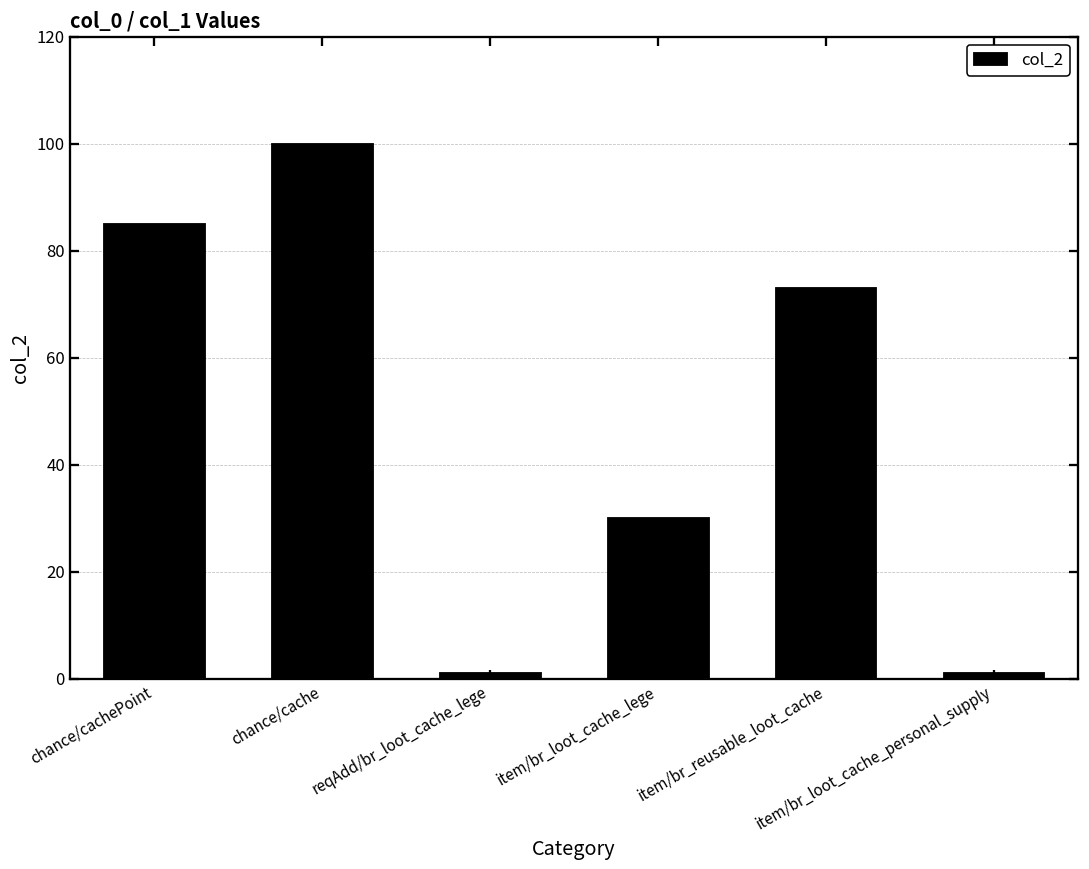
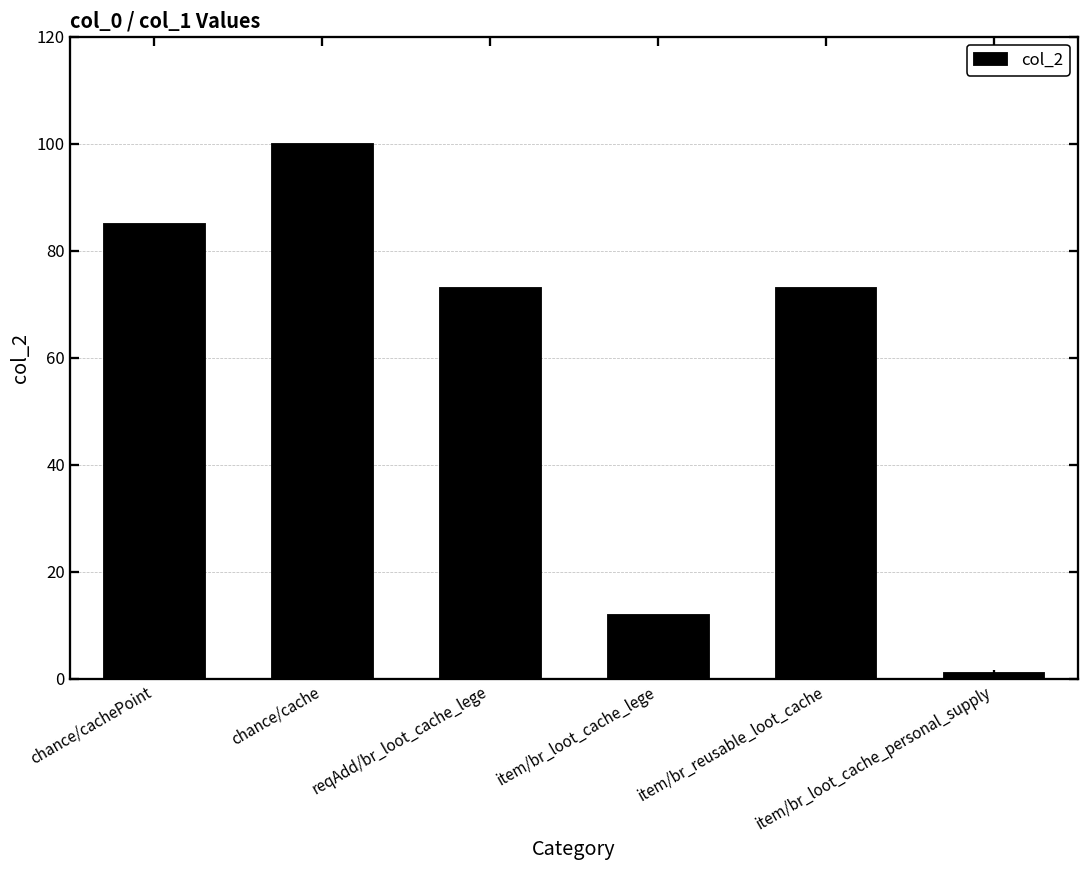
reqAdd/br_loot_cache_lege: 1 -> 73
item/br_loot_cache_lege: 30 -> 12
